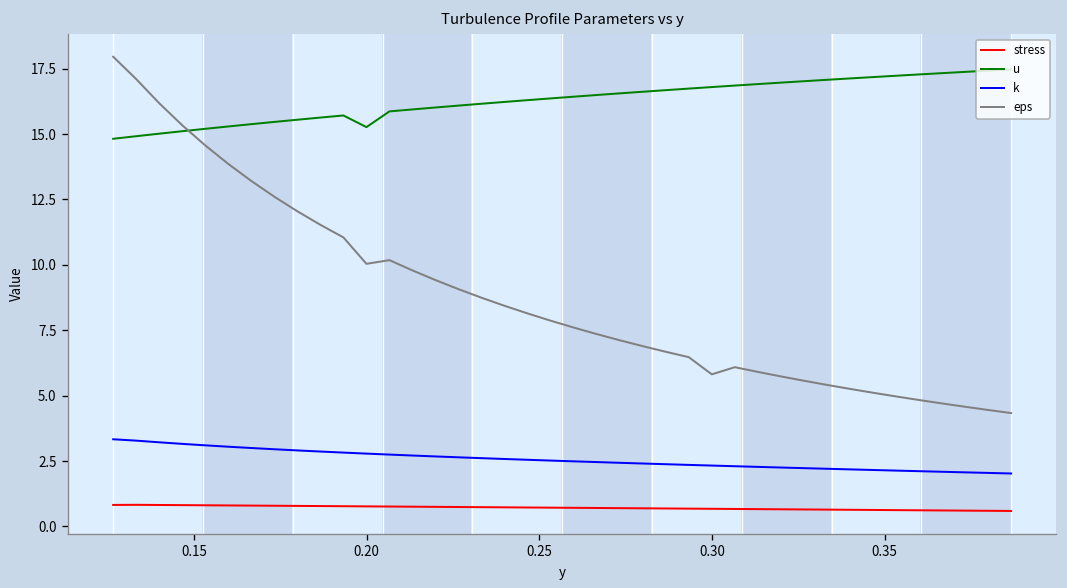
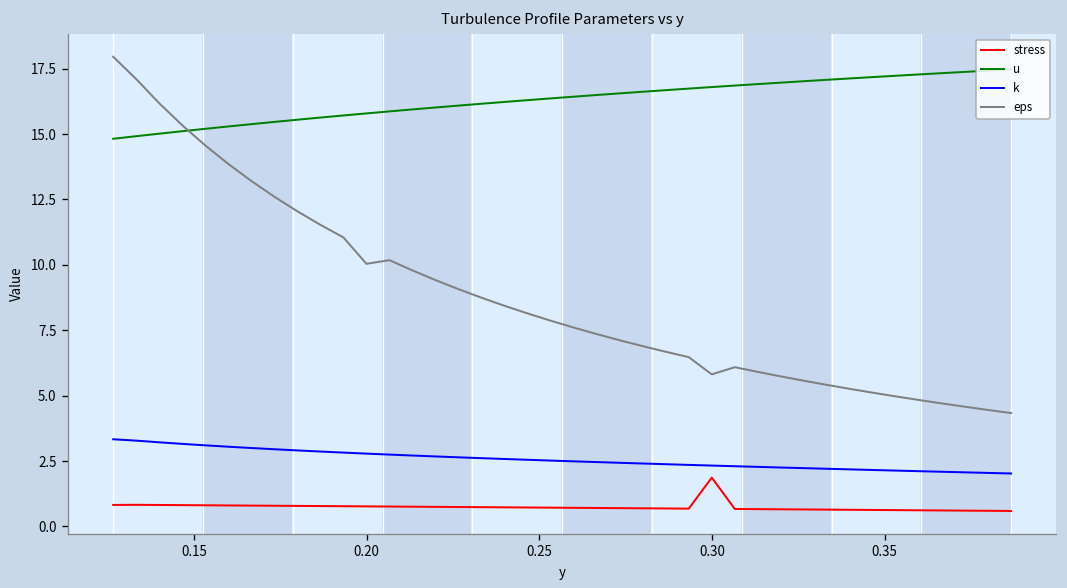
u, 0.20: 15.3 -> 15.8
stress, 0.30: 0.7 -> 1.9
